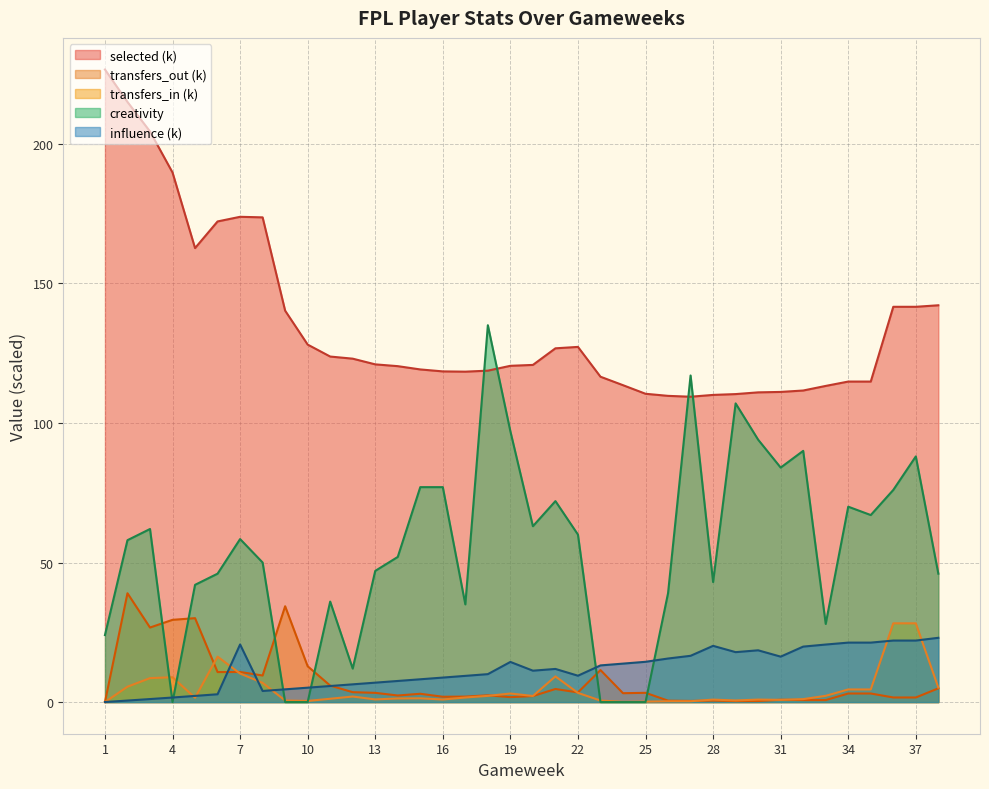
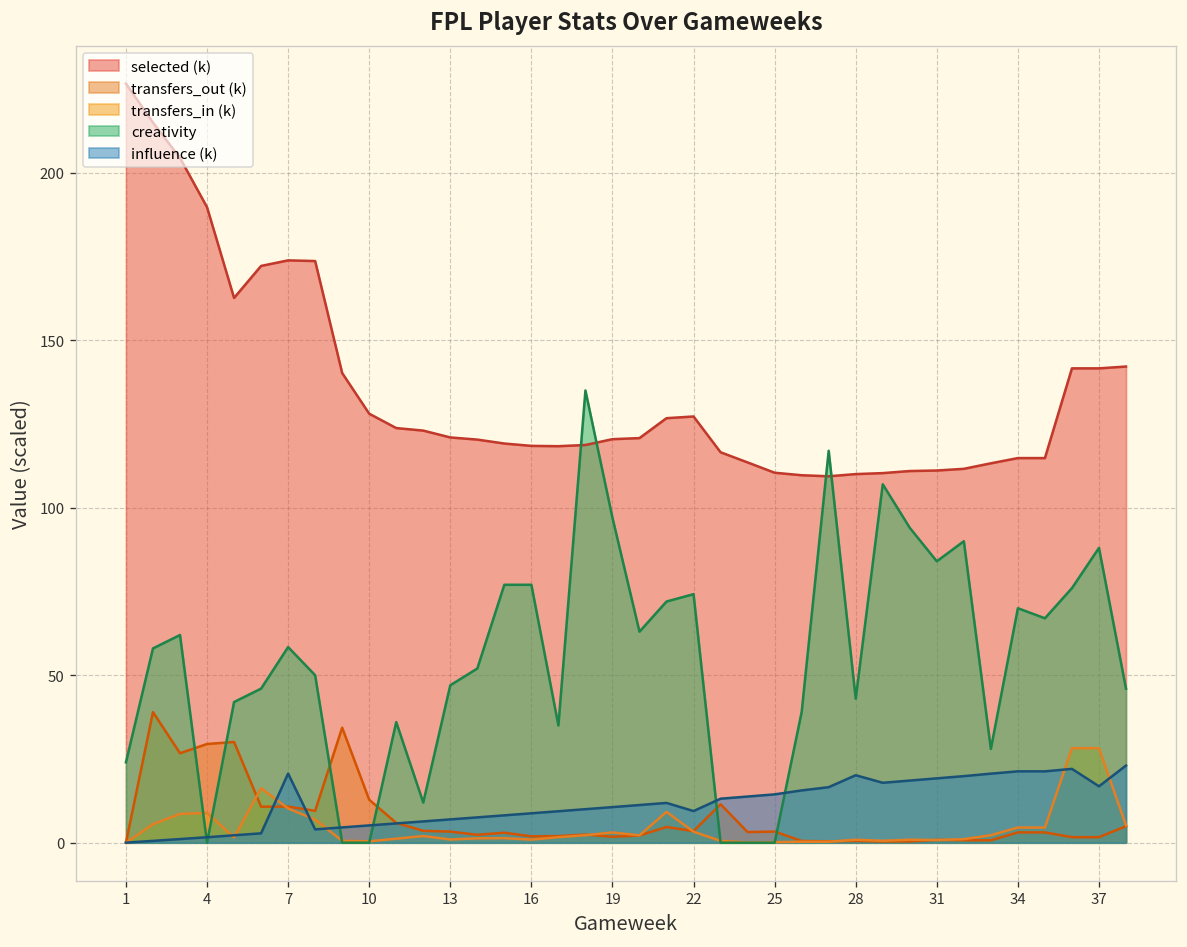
influence (k), 19: 14 -> 11
creativity, 22: 60 -> 74
influence (k), 31: 16 -> 19
influence (k), 37: 22 -> 17
